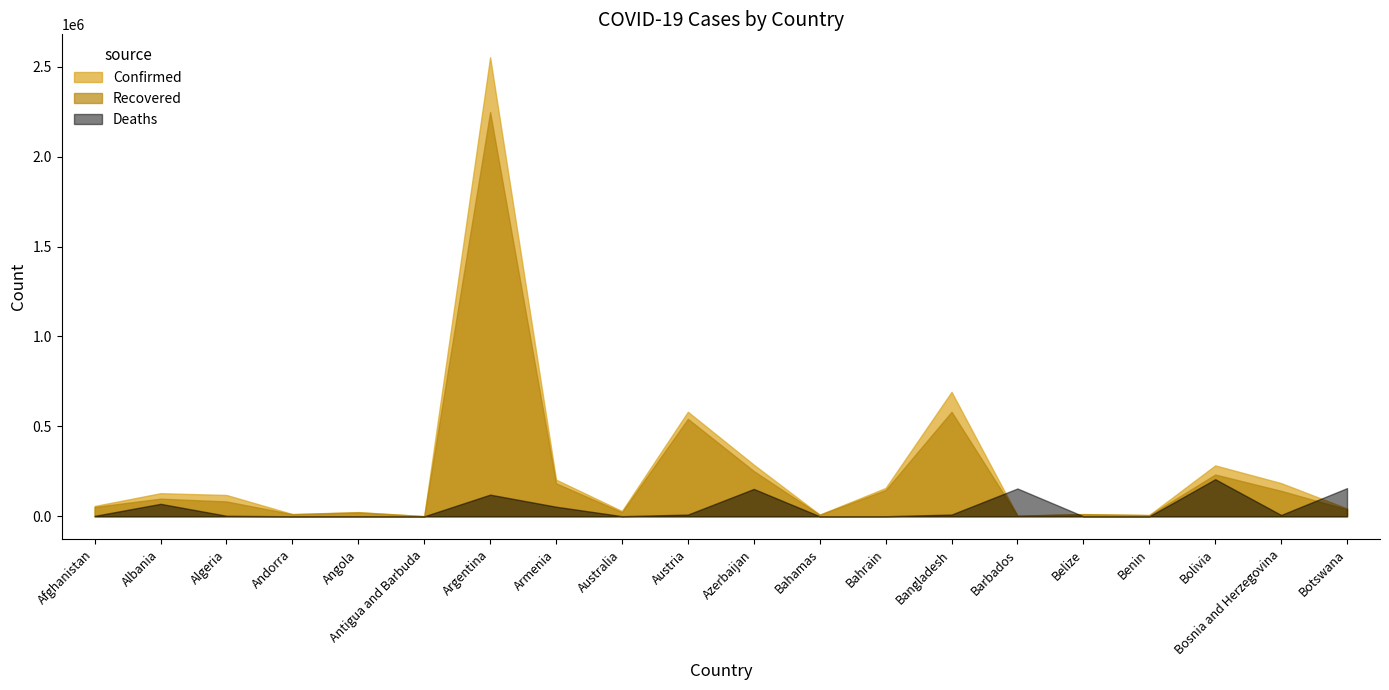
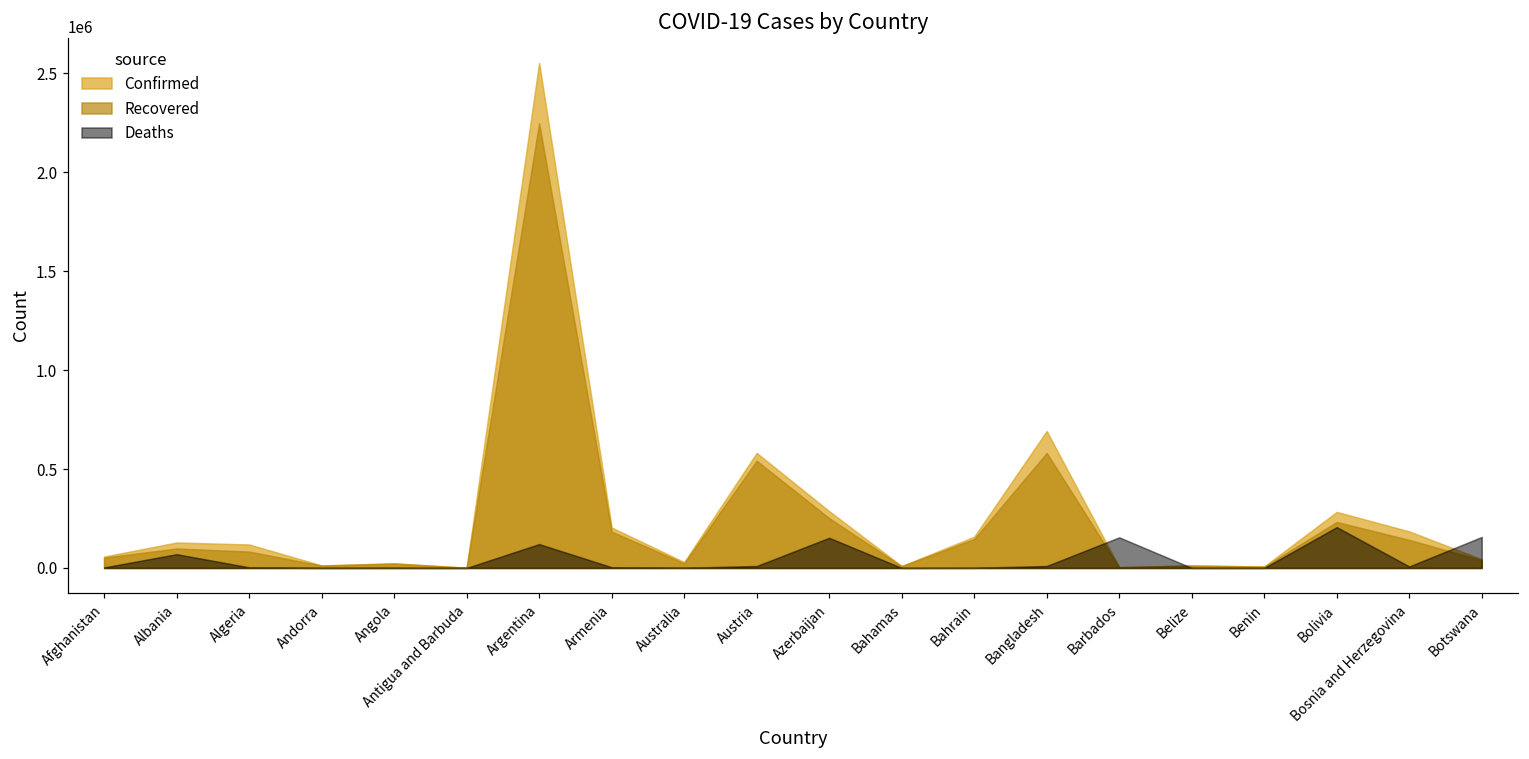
Deaths, Armenia: 50000 -> 0
